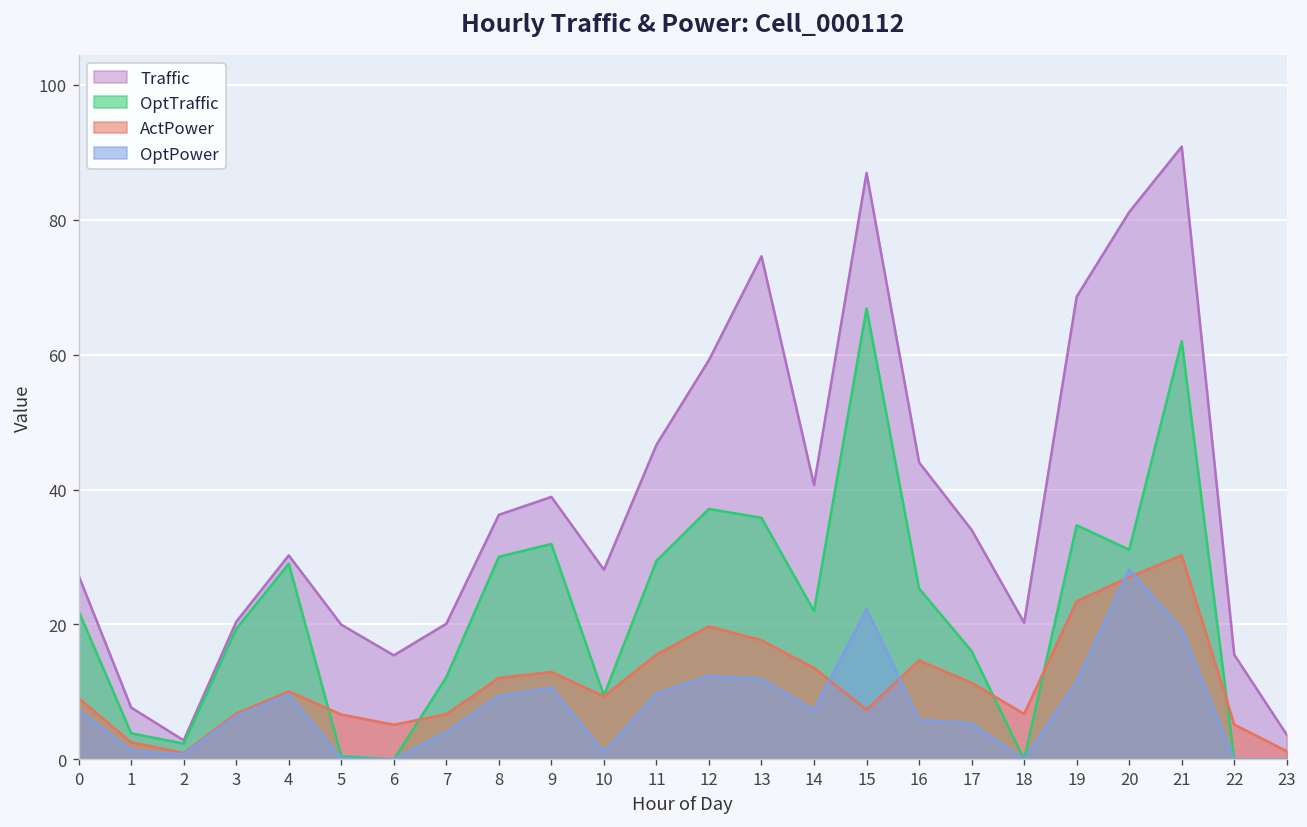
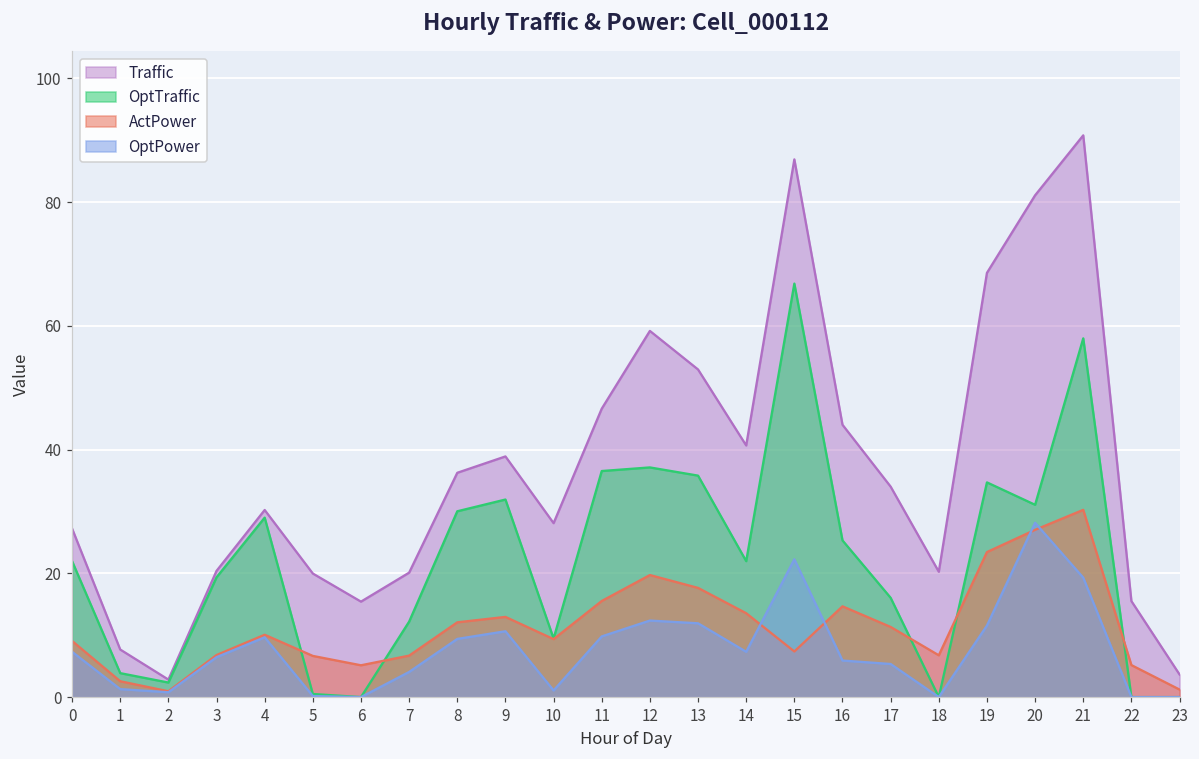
OptTraffic, 11: 29 -> 37
Traffic, 13: 75 -> 53
OptTraffic, 21: 62 -> 58
